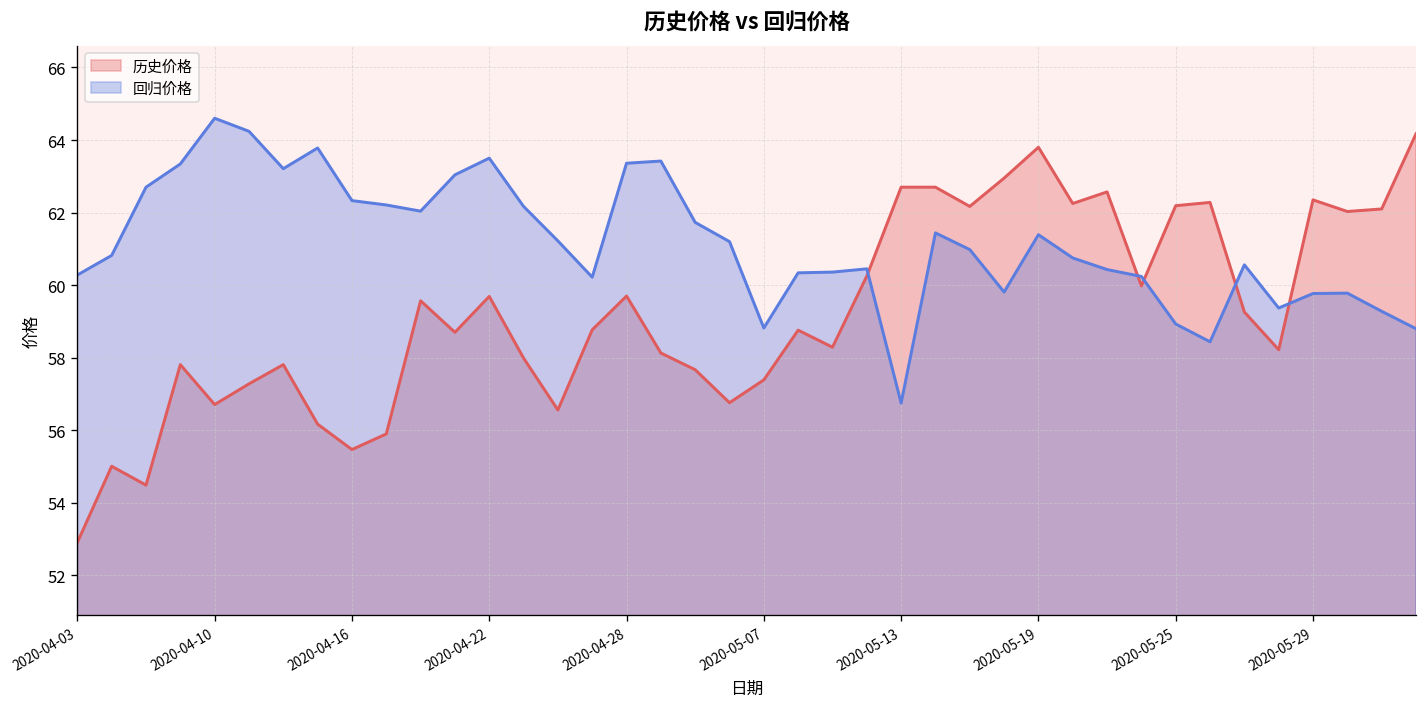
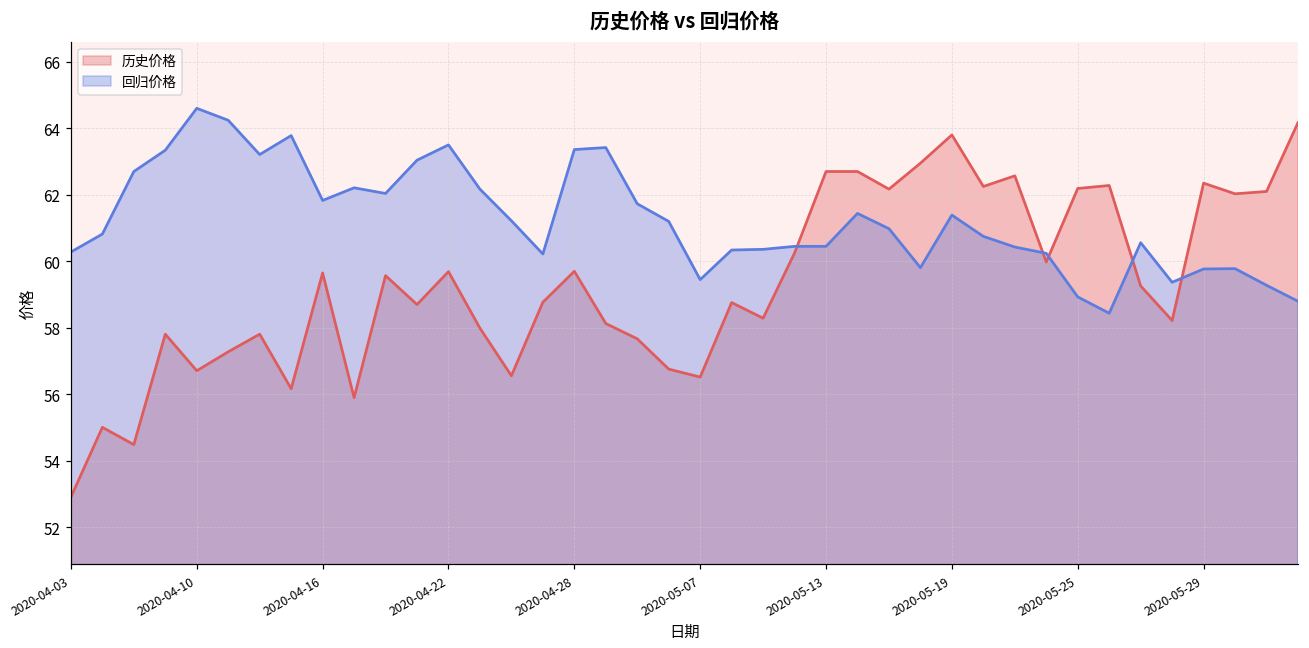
历史价格, 2020-04-16: 55.5 -> 59.7
回归价格, 2020-04-16: 62.3 -> 61.8
历史价格, 2020-05-07: 57.4 -> 56.5
回归价格, 2020-05-07: 58.8 -> 59.5
回归价格, 2020-05-13: 56.8 -> 60.5
